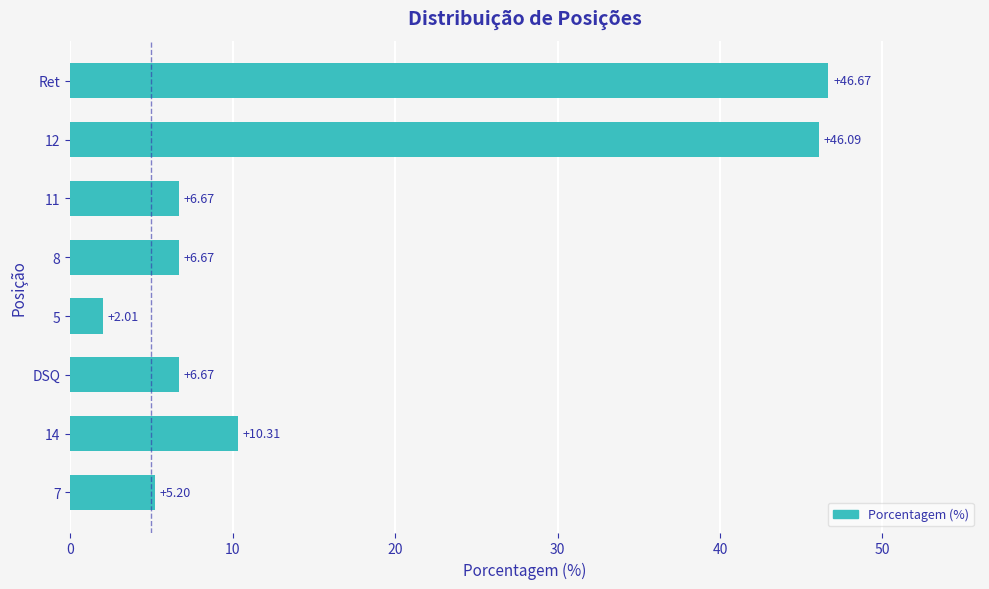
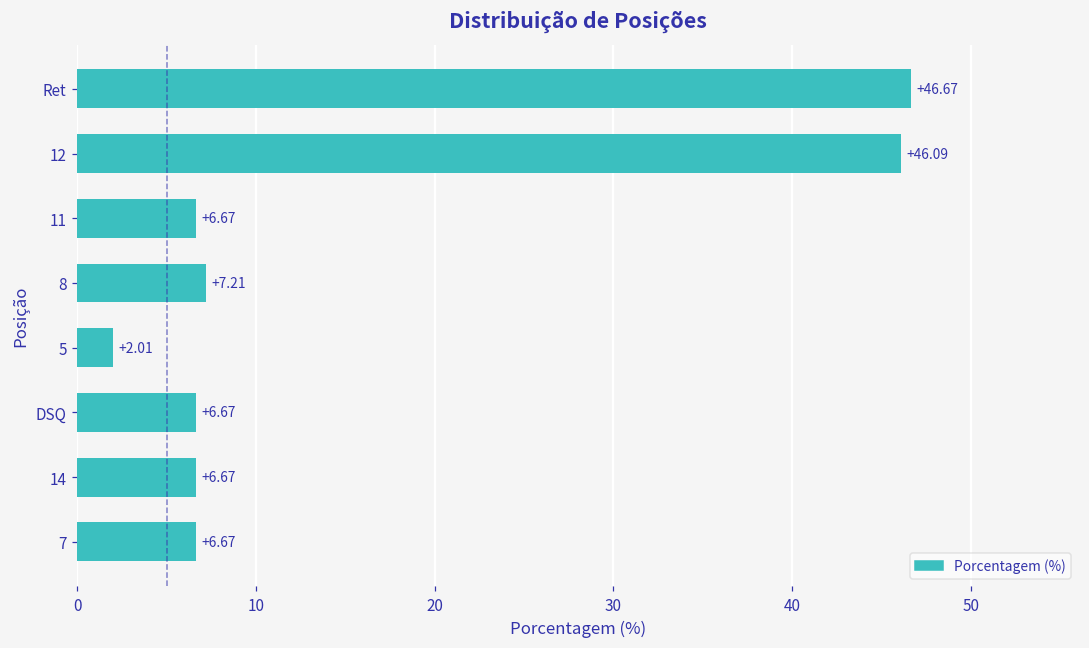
8: +6.67 -> +7.21
14: +10.31 -> +6.67
7: +5.20 -> +6.67
